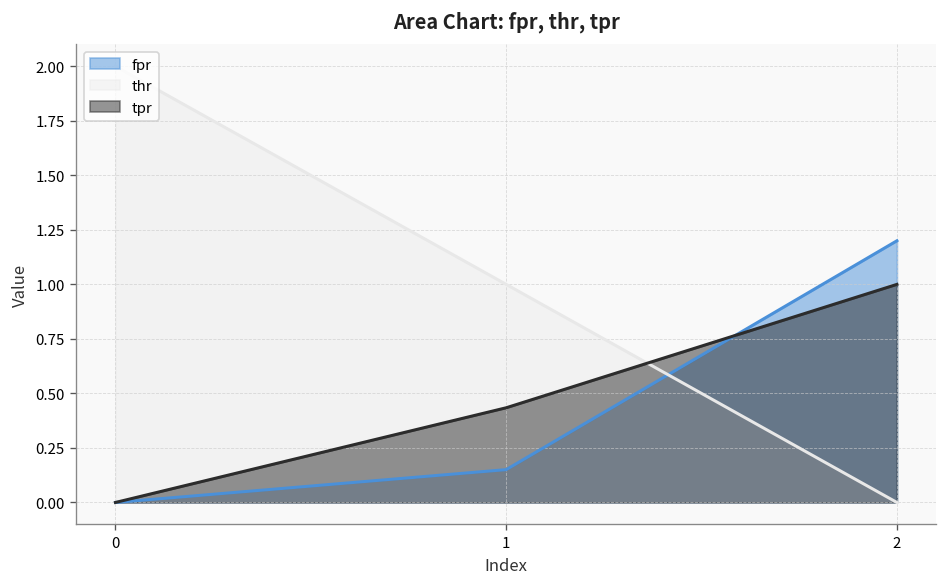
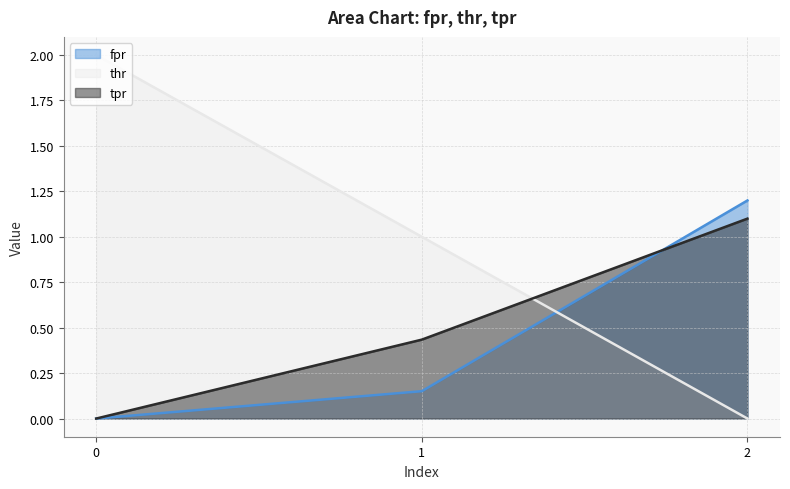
tpr, 2: 1.0 -> 1.1
